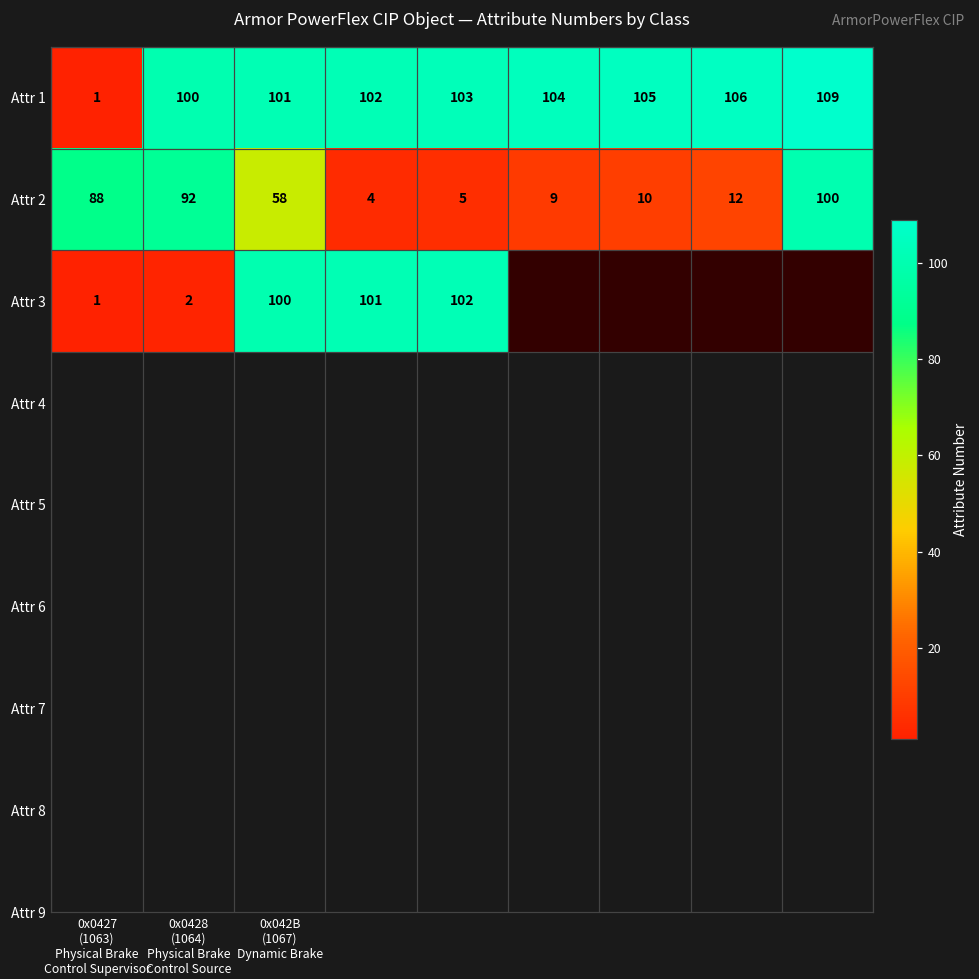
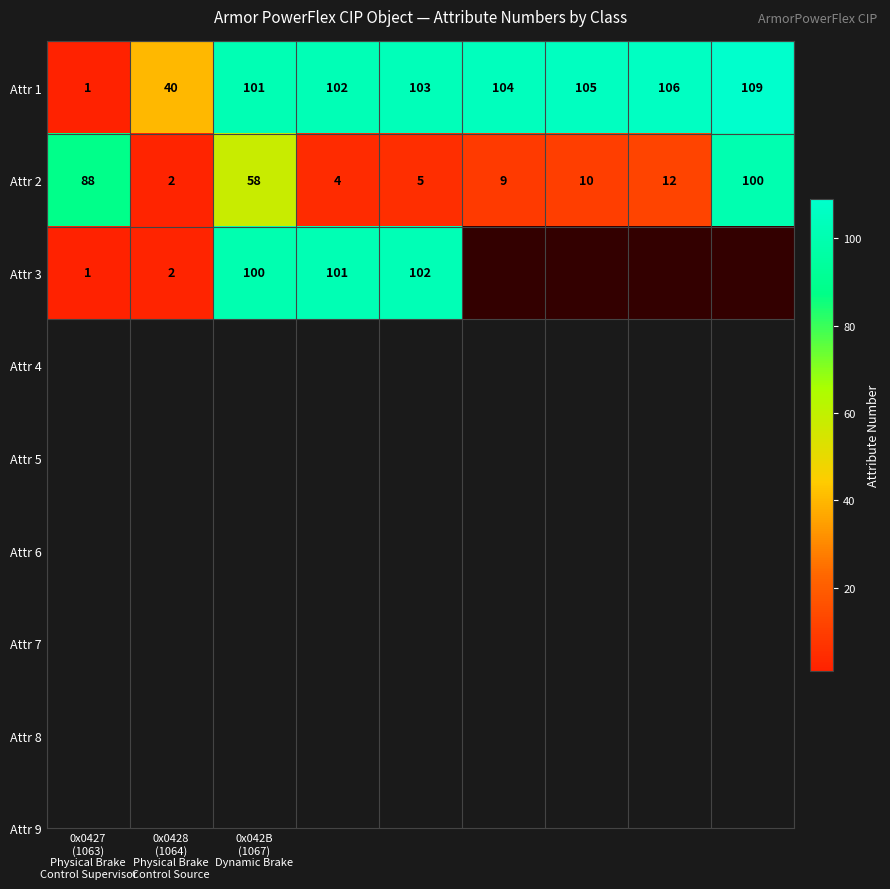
Attr 1, 0x0428 (1064) Physical Brake Control Source: 100 -> 40
Attr 2, 0x0428 (1064) Physical Brake Control Source: 92 -> 2
